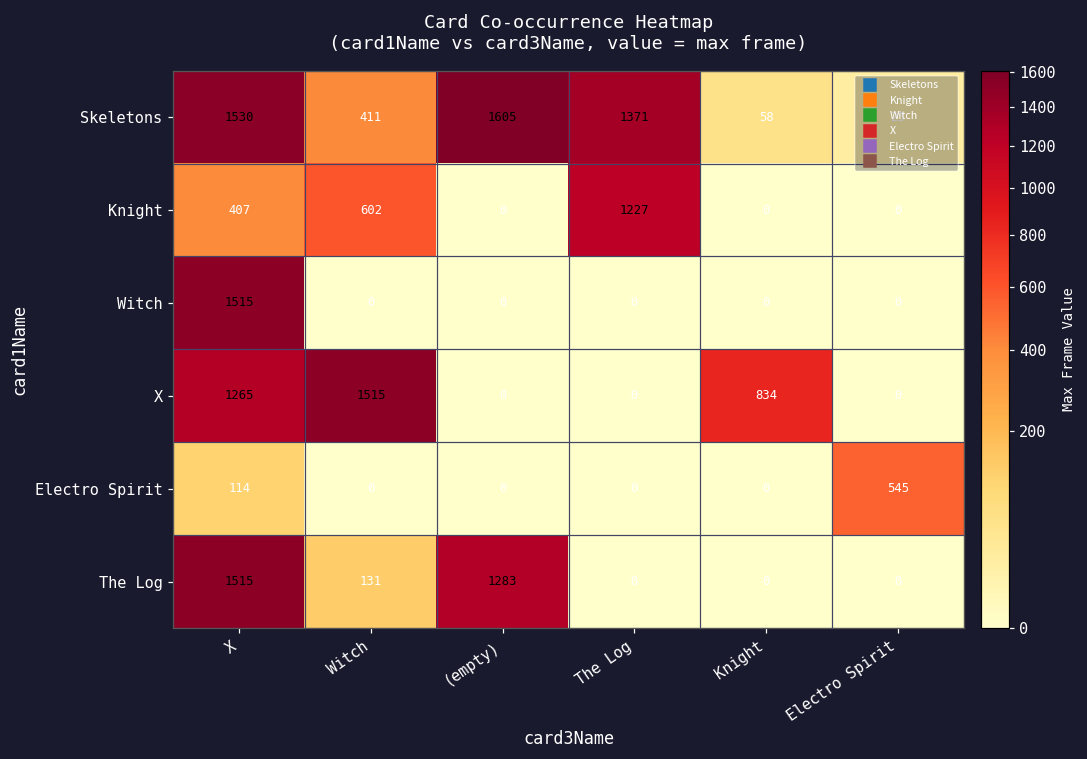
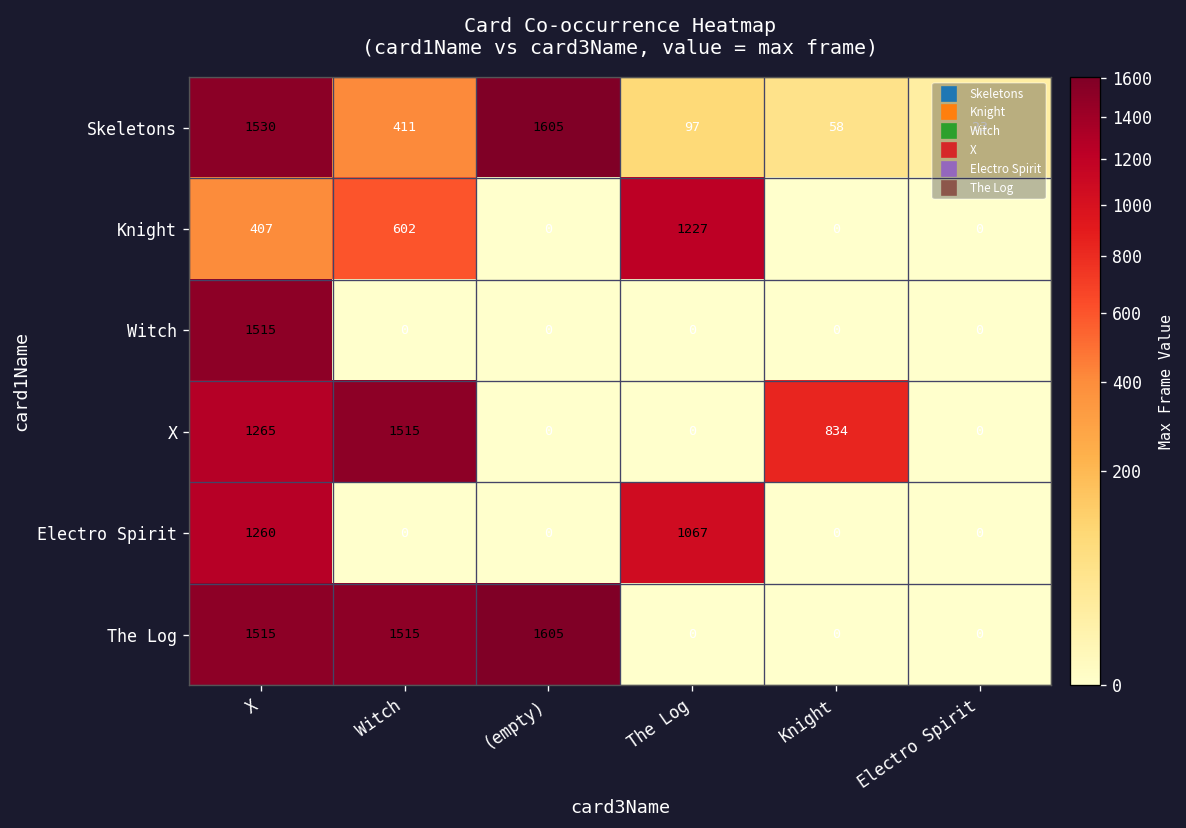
Skeletons, The Log: 1371 -> 97
Electro Spirit, X: 114 -> 1260
Electro Spirit, The Log: 0 -> 1067
Electro Spirit, Electro Spirit: 545 -> 0
The Log, Witch: 131 -> 1515
The Log, (empty): 1283 -> 1605
